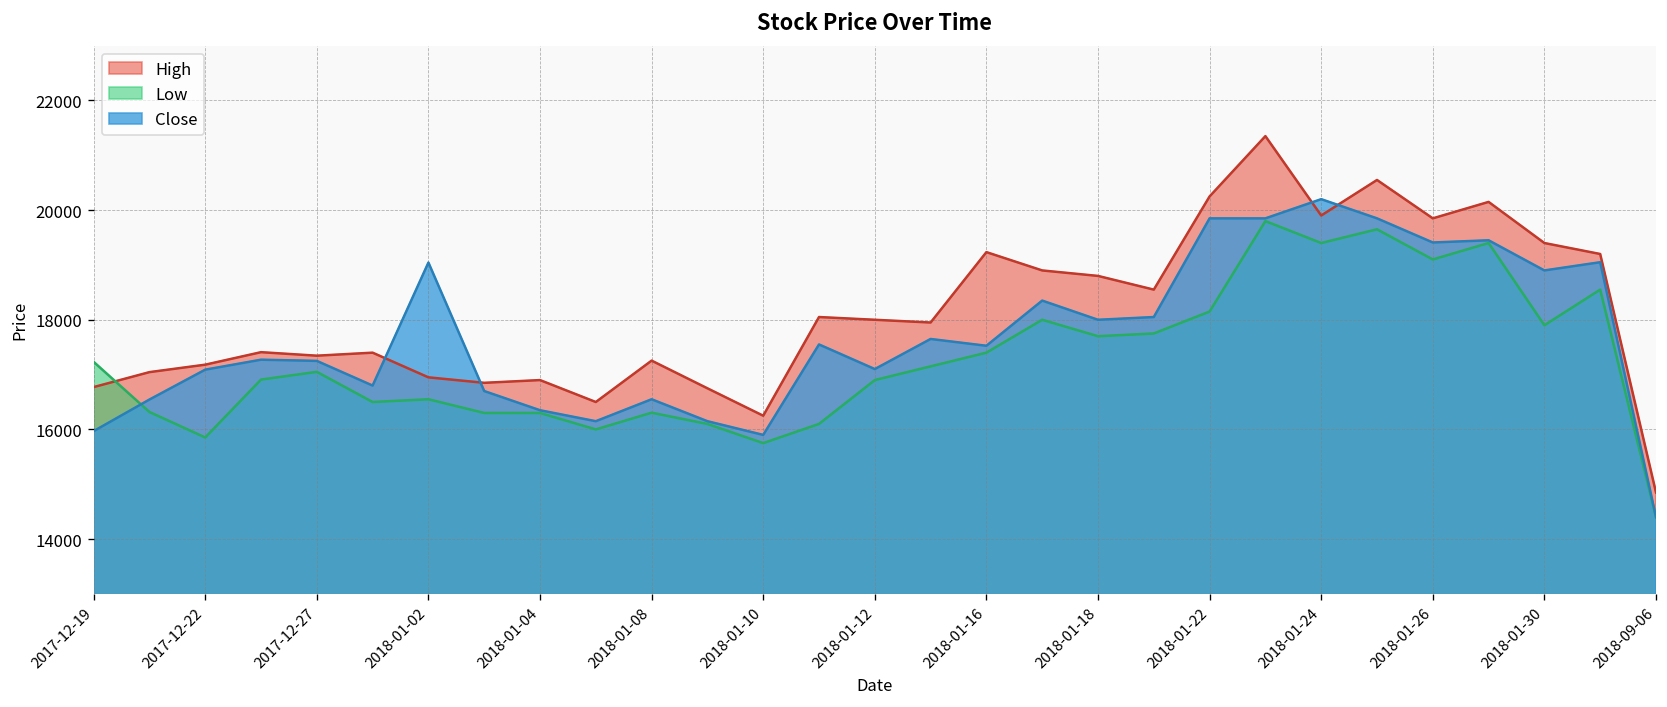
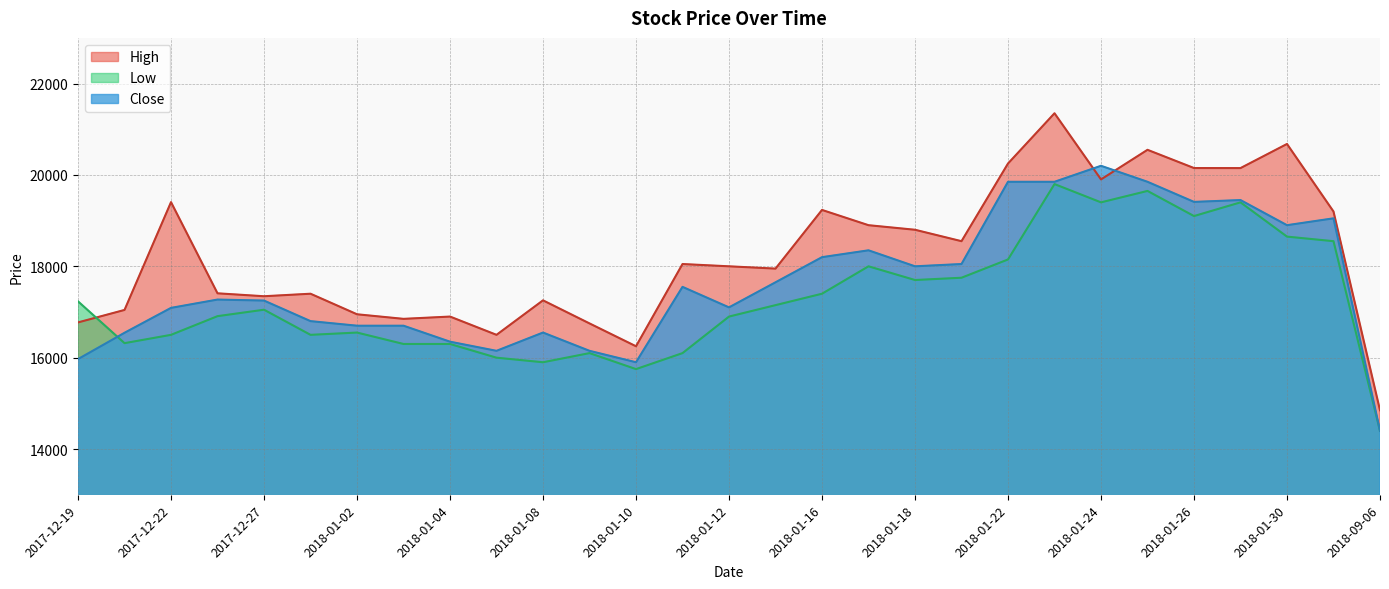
High, 2017-12-22: 17200 -> 19400
Low, 2017-12-22: 15900 -> 16500
Close, 2018-01-02: 19000 -> 16700
Low, 2018-01-08: 16300 -> 15900
Close, 2018-01-16: 17500 -> 18200
High, 2018-01-26: 19900 -> 20200
High, 2018-01-30: 19400 -> 20700
Low, 2018-01-30: 17900 -> 18700
